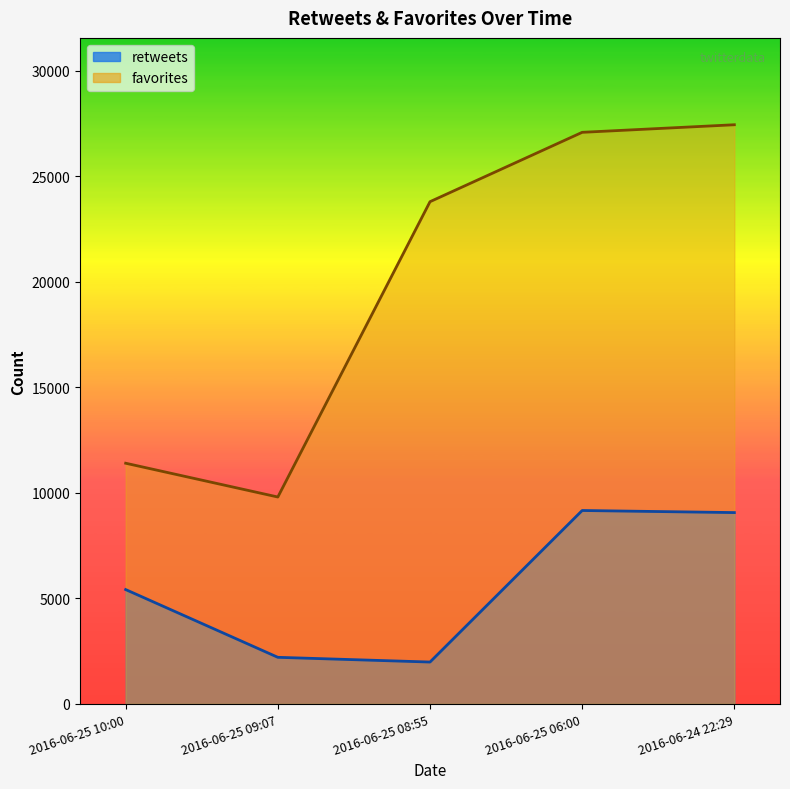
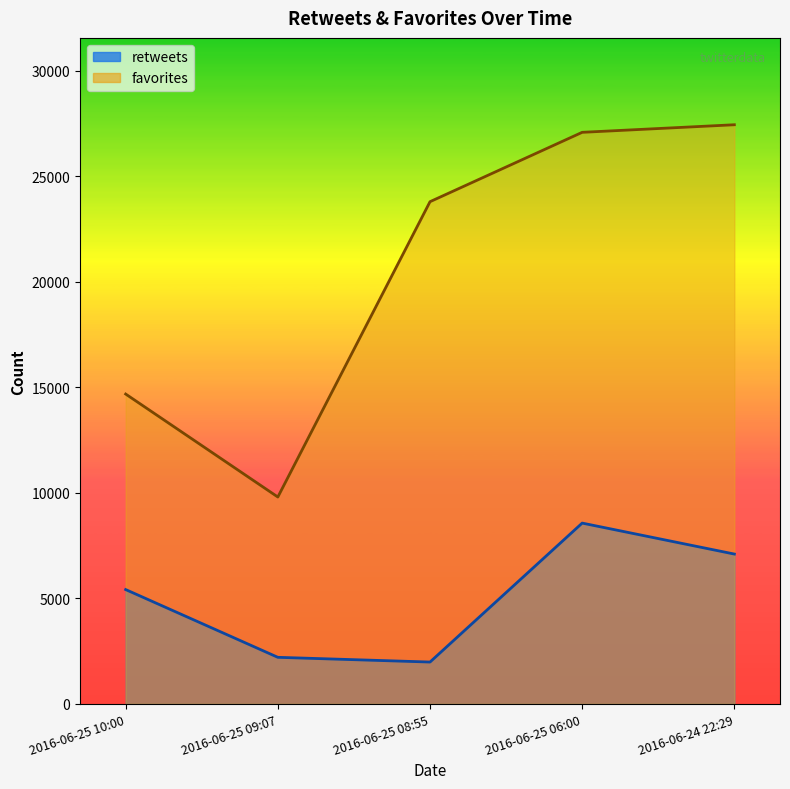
favorites, 2016-06-25 10:00: 11400 -> 14700
retweets, 2016-06-25 06:00: 9200 -> 8600
retweets, 2016-06-24 22:29: 9100 -> 7100
